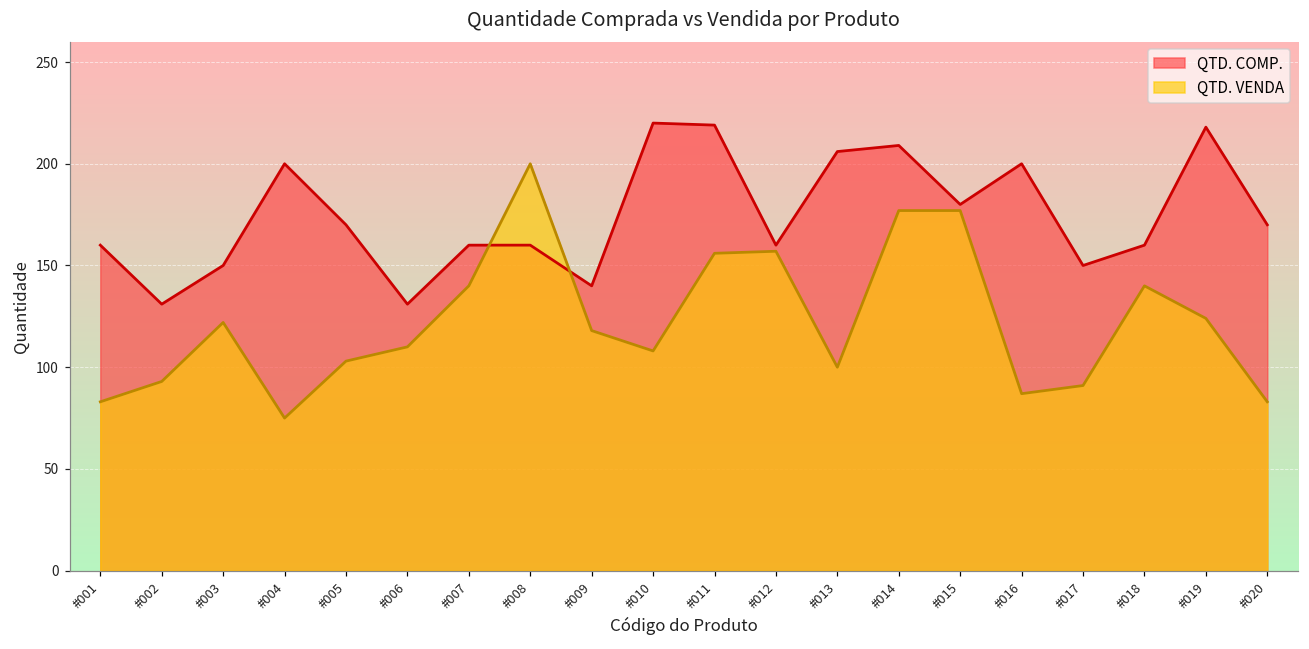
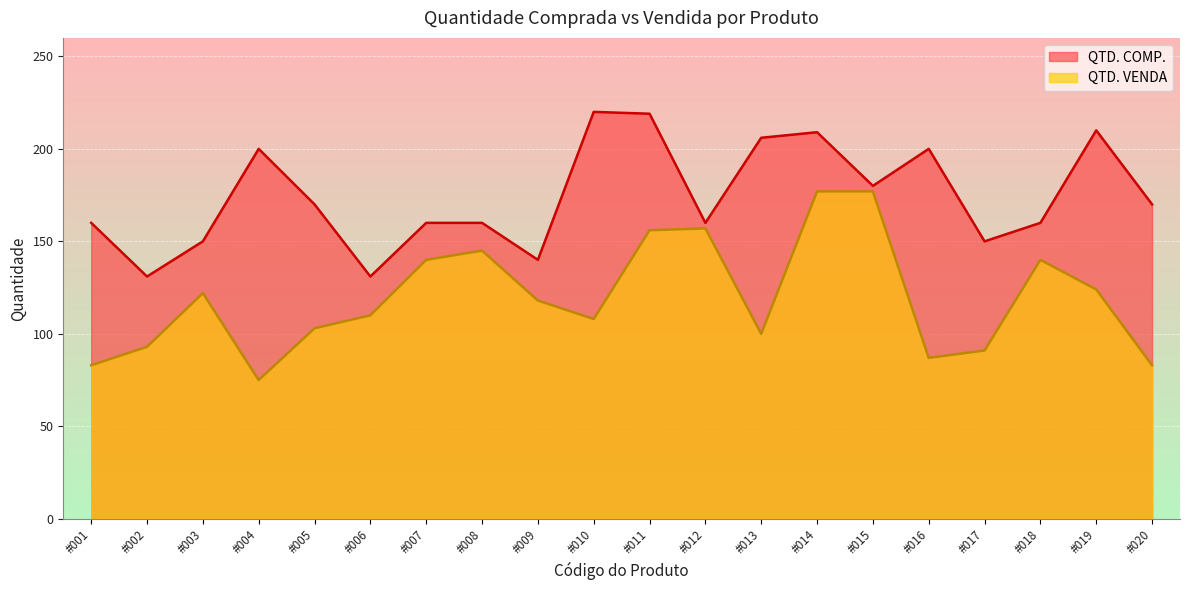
QTD. VENDA, #008: 200 -> 145
QTD. COMP., #019: 218 -> 210
